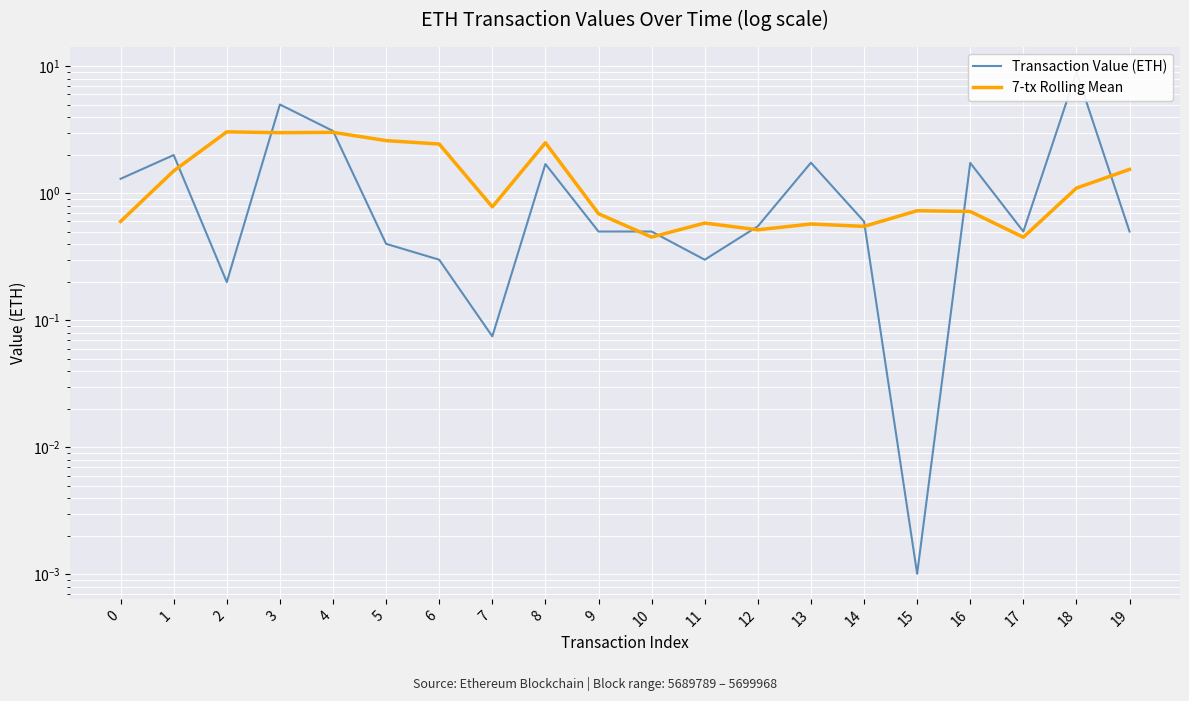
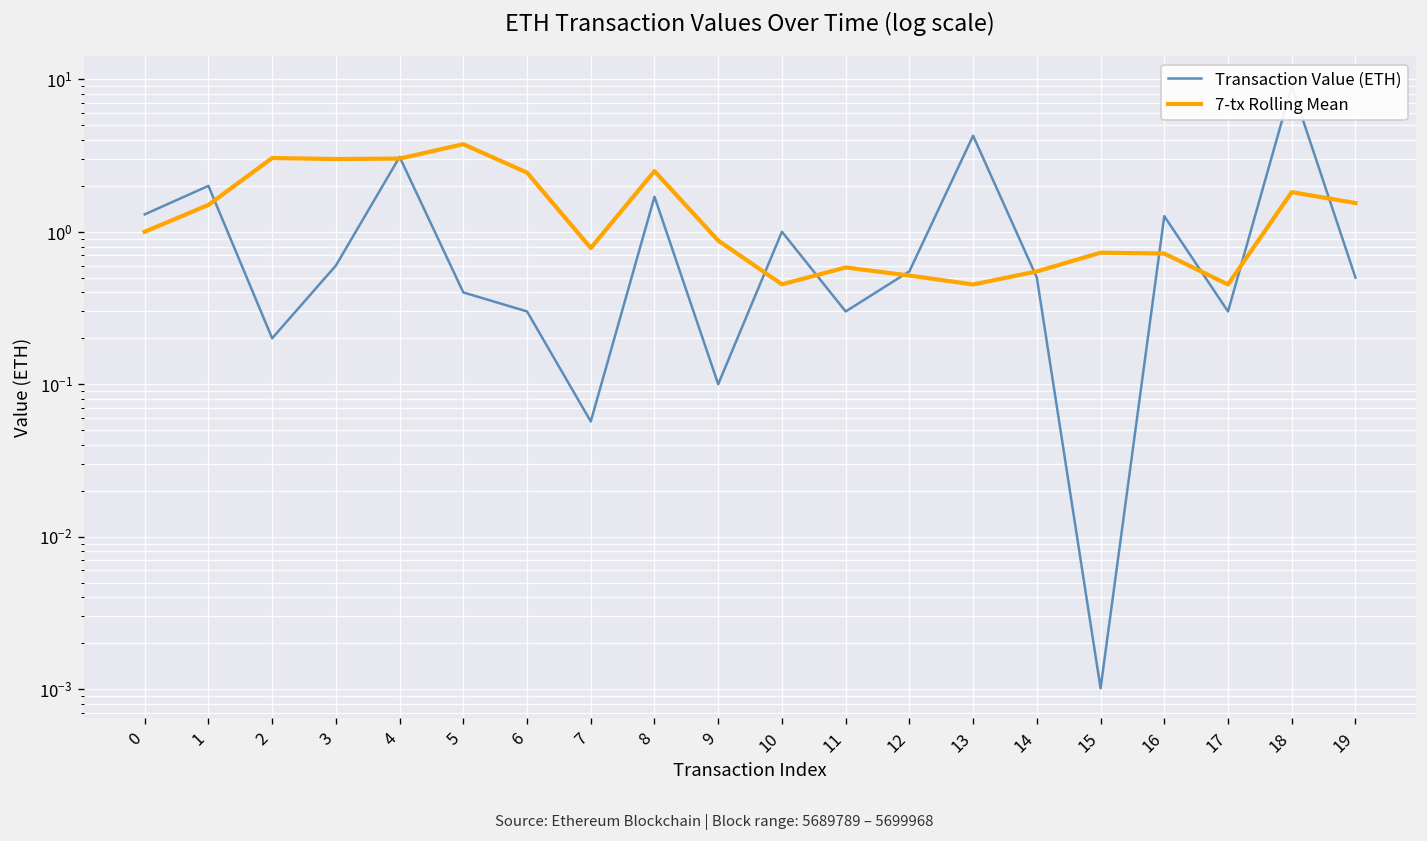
7-tx Rolling Mean, 0: 0.6 -> 1.0
Transaction Value (ETH), 3: 5.0 -> 0.6
7-tx Rolling Mean, 5: 2.6 -> 3.8
Transaction Value (ETH), 7: 0.07 -> 0.06
Transaction Value (ETH), 9: 0.5 -> 0.1
7-tx Rolling Mean, 9: 0.7 -> 0.9
Transaction Value (ETH), 10: 0.5 -> 1.0
Transaction Value (ETH), 13: 1.7 -> 4.3
7-tx Rolling Mean, 13: 0.6 -> 0.45
Transaction Value (ETH), 14: 0.6 -> 0.5
Transaction Value (ETH), 16: 1.7 -> 1.3
Transaction Value (ETH), 17: 0.5 -> 0.3
7-tx Rolling Mean, 18: 1.1 -> 1.8
